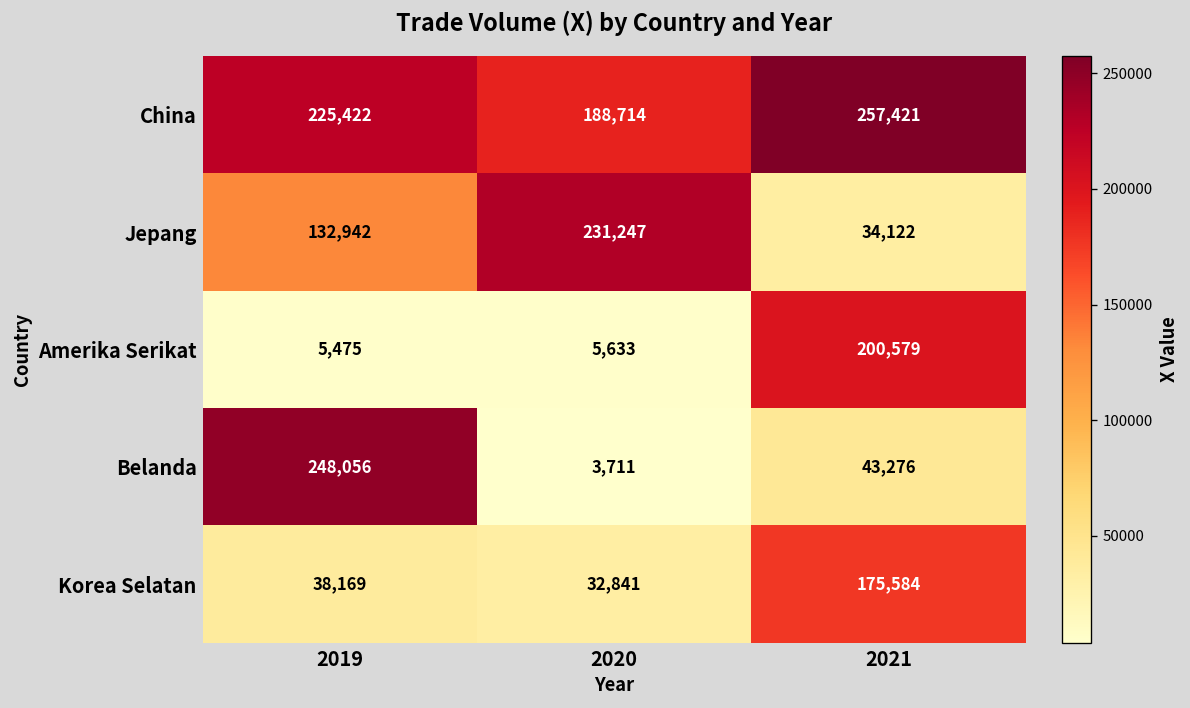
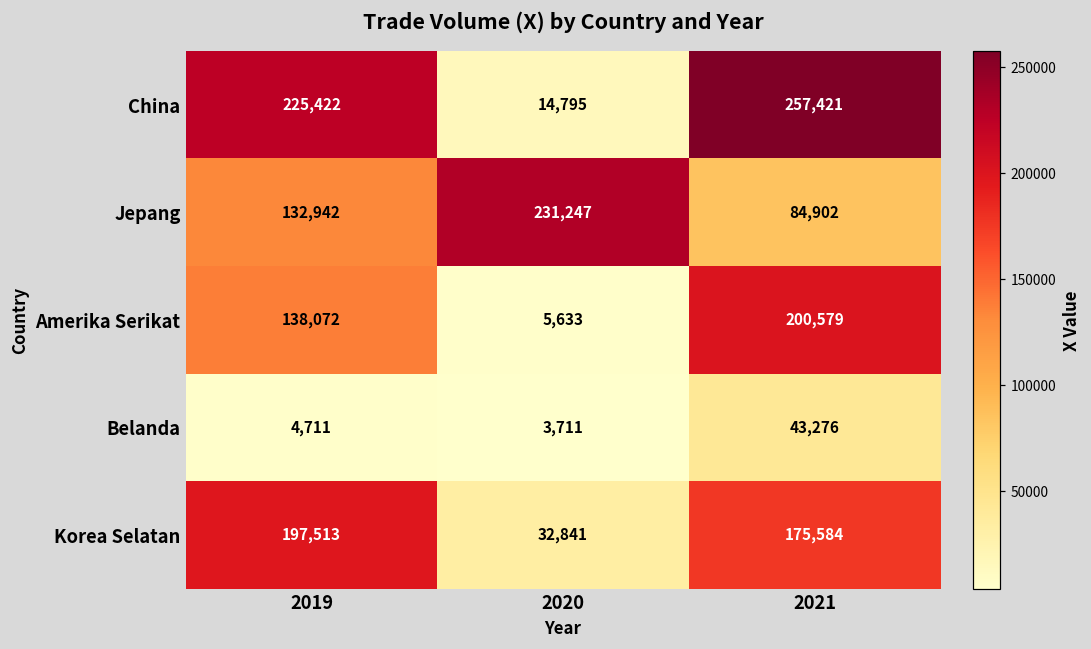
China, 2020: 188,714 -> 14,795
Jepang, 2021: 34,122 -> 84,902
Amerika Serikat, 2019: 5,475 -> 138,072
Belanda, 2019: 248,056 -> 4,711
Korea Selatan, 2019: 38,169 -> 197,513
